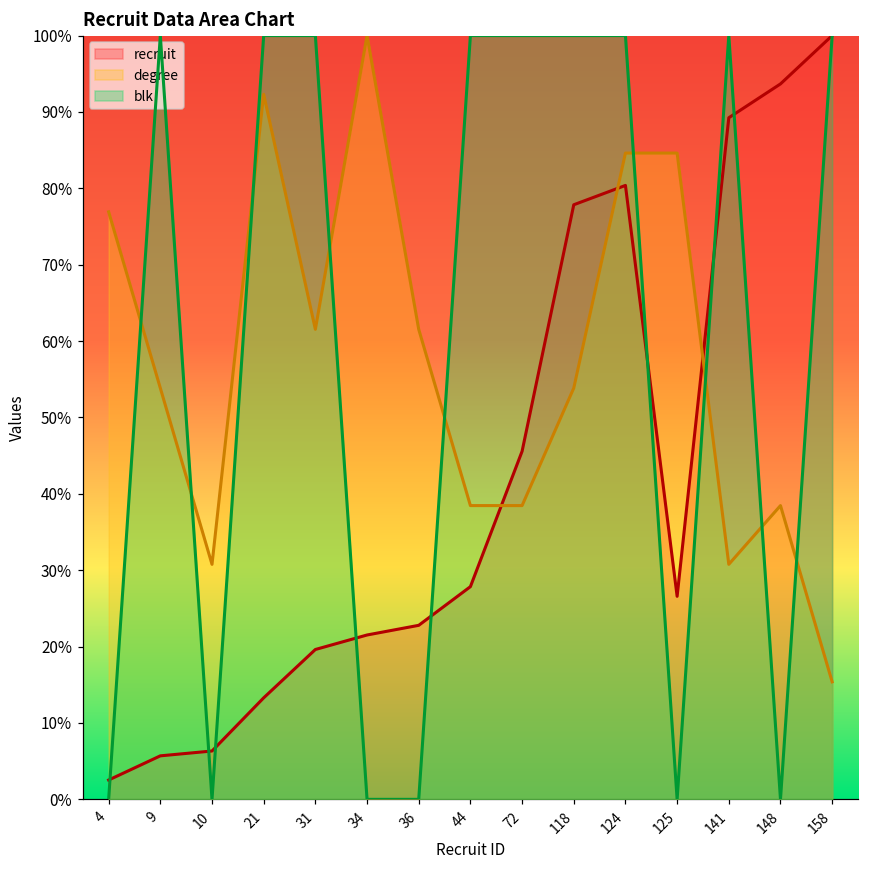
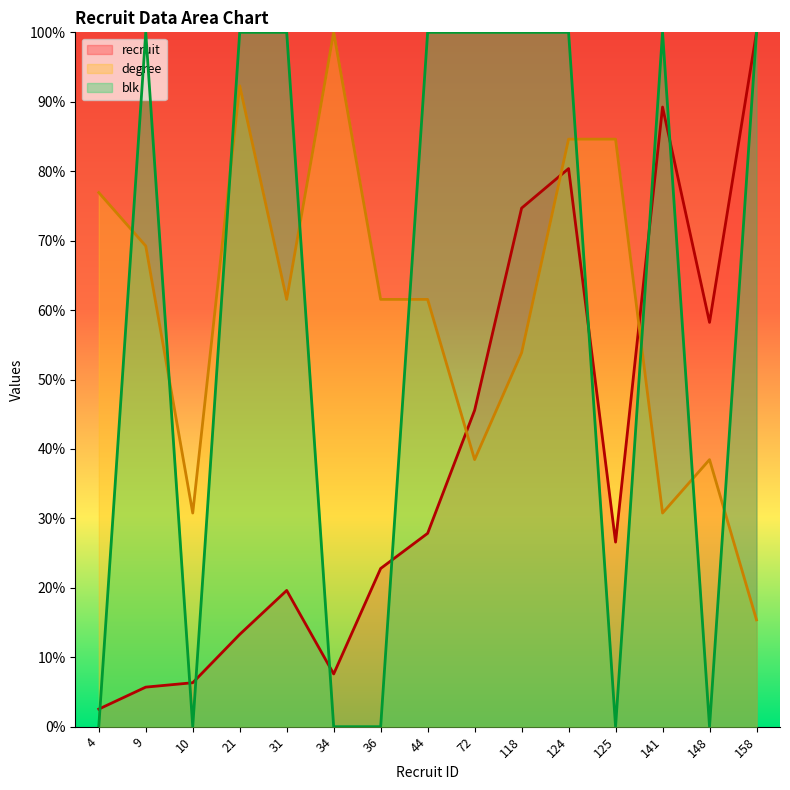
degree, 9: 54% -> 69%
recruit, 34: 22% -> 8%
degree, 44: 38% -> 62%
recruit, 118: 78% -> 75%
recruit, 148: 94% -> 58%
